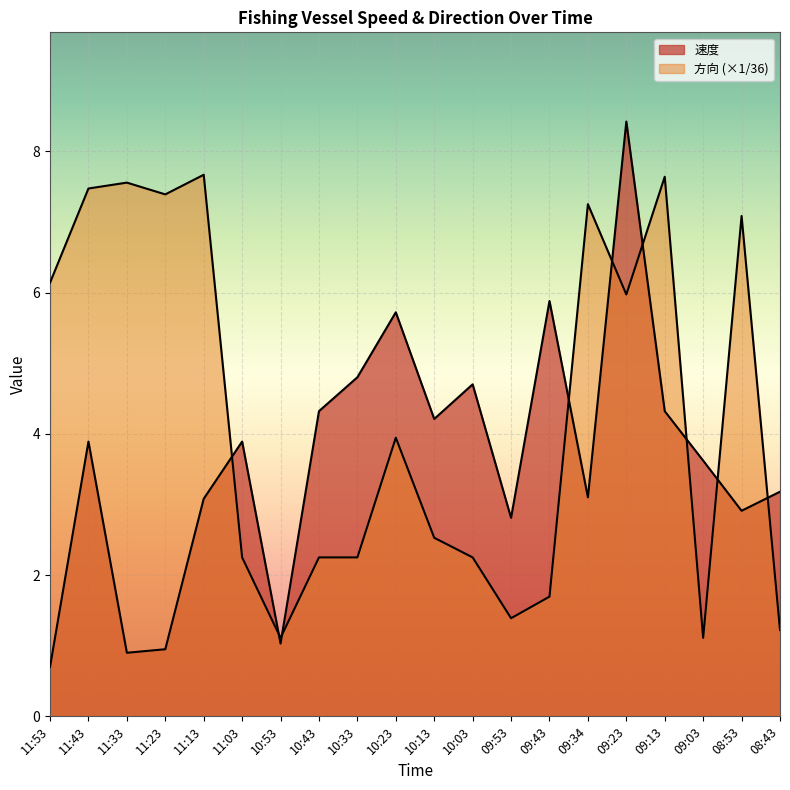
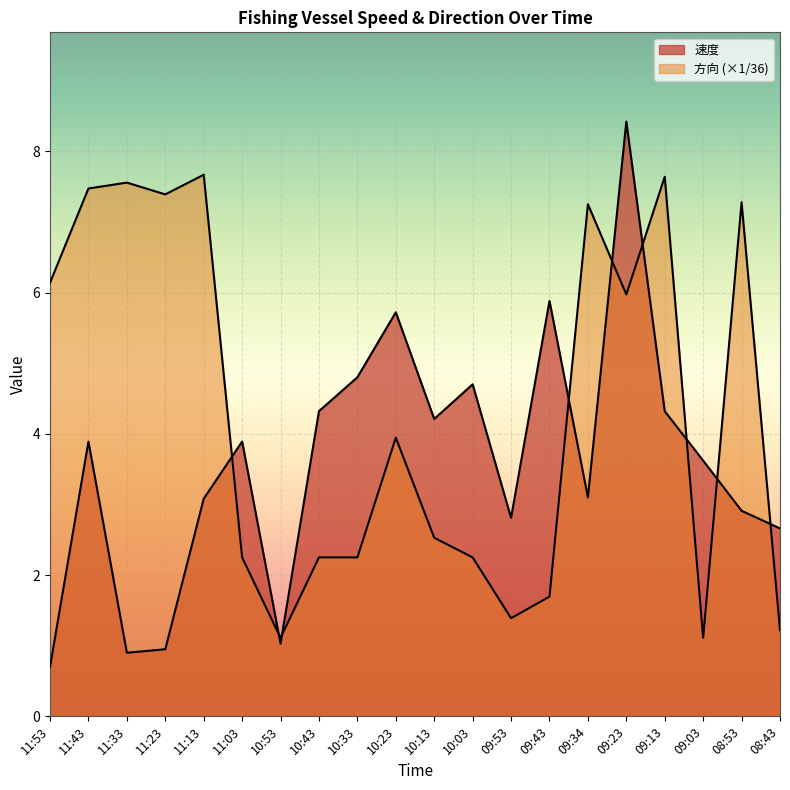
方向 (×1/36), 08:53: 7.1 -> 7.3
速度, 08:43: 3.2 -> 2.7
